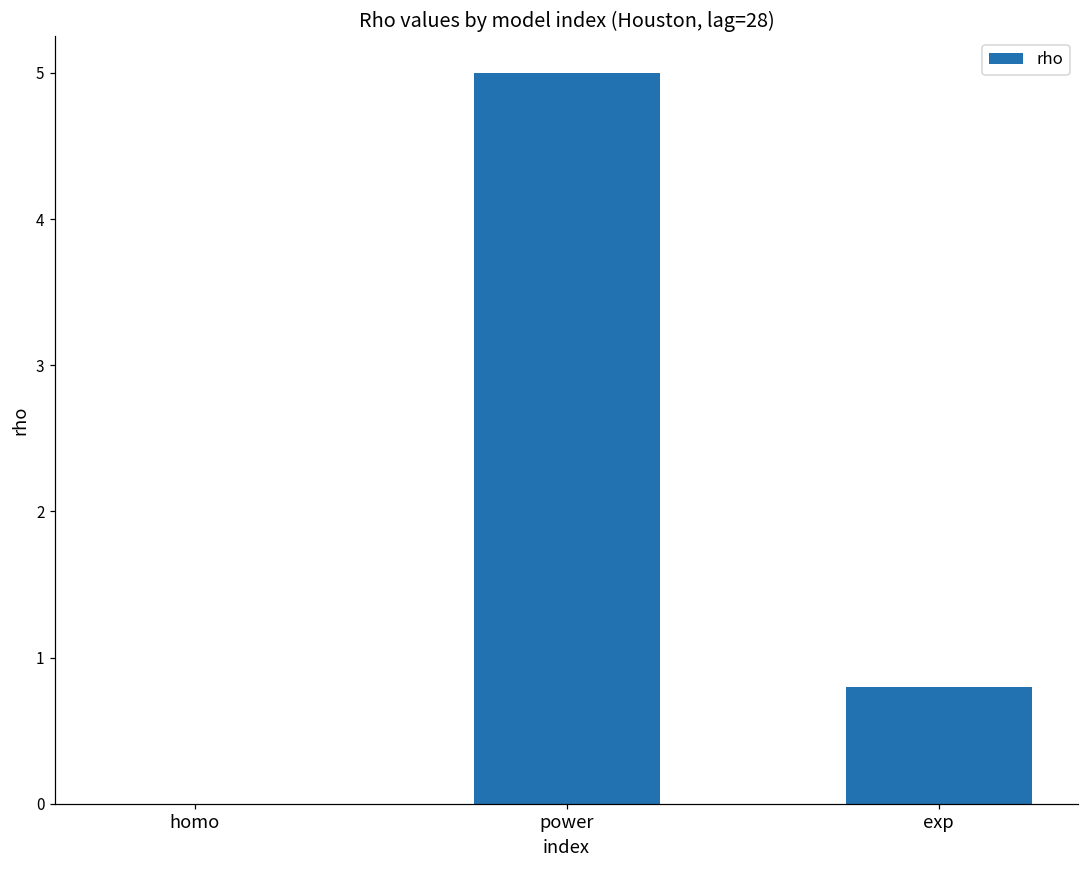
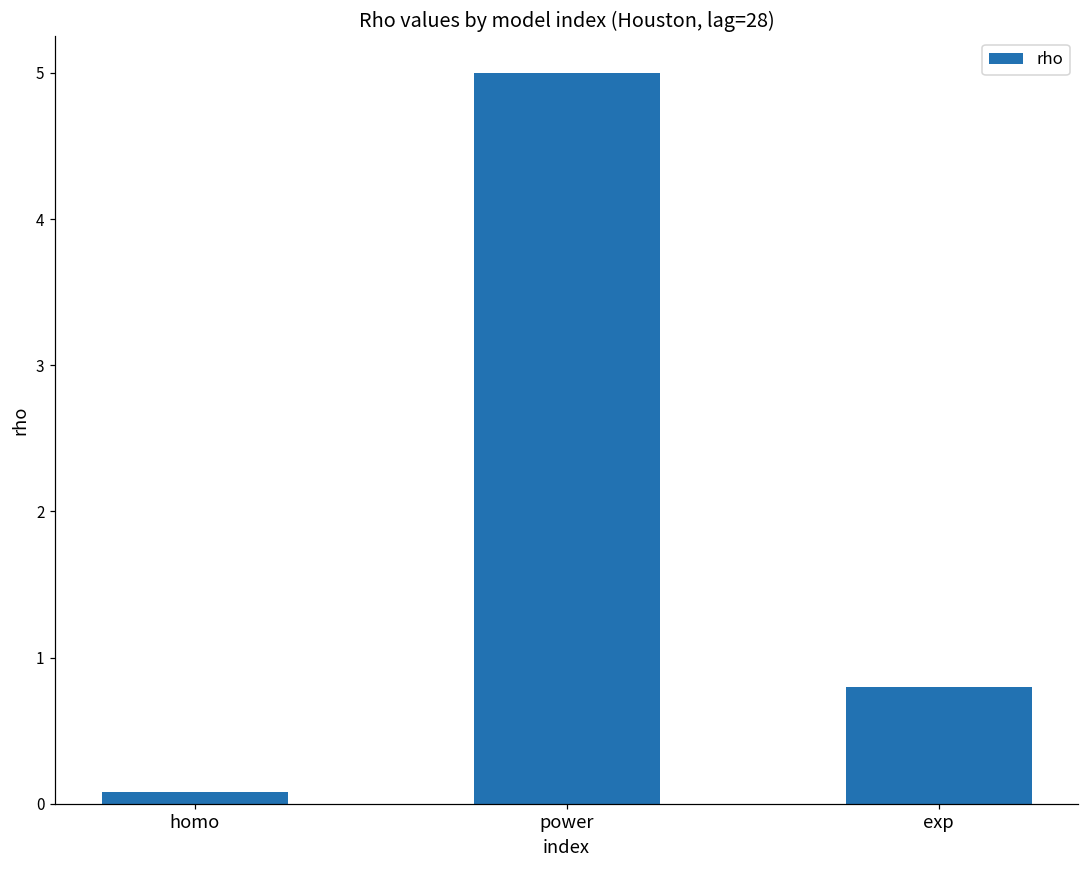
homo: 0.00 -> 0.08
